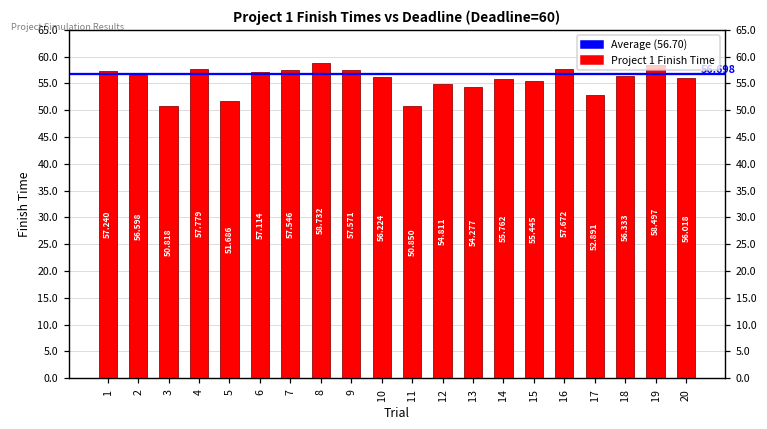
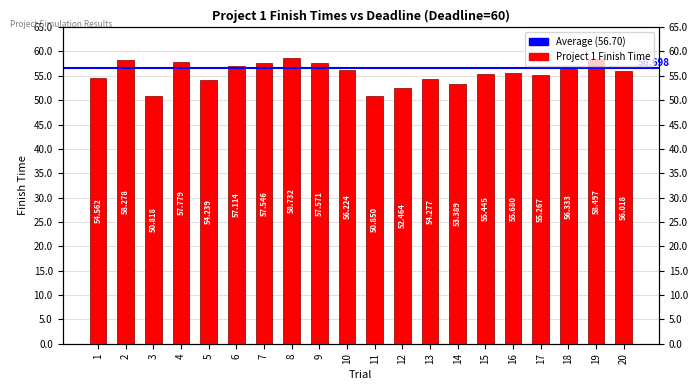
1: 57.240 -> 54.562
2: 56.598 -> 58.278
5: 51.686 -> 54.239
12: 54.811 -> 52.464
14: 55.762 -> 53.389
16: 57.672 -> 55.680
17: 52.891 -> 55.267
